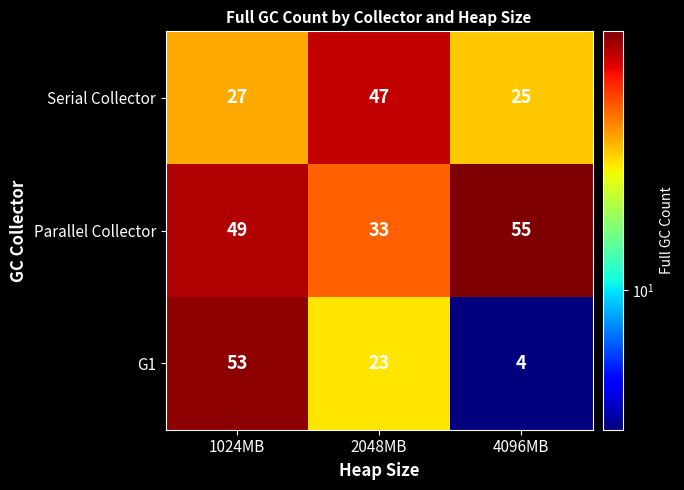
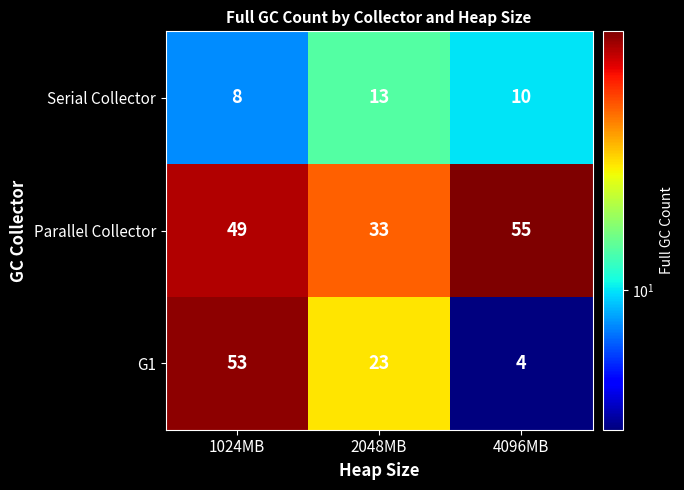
Serial Collector, 1024MB: 27 -> 8
Serial Collector, 2048MB: 47 -> 13
Serial Collector, 4096MB: 25 -> 10
